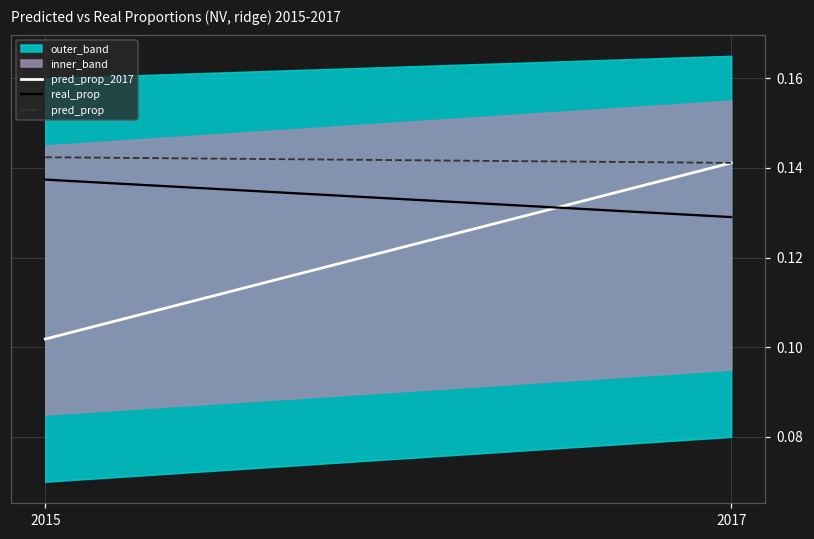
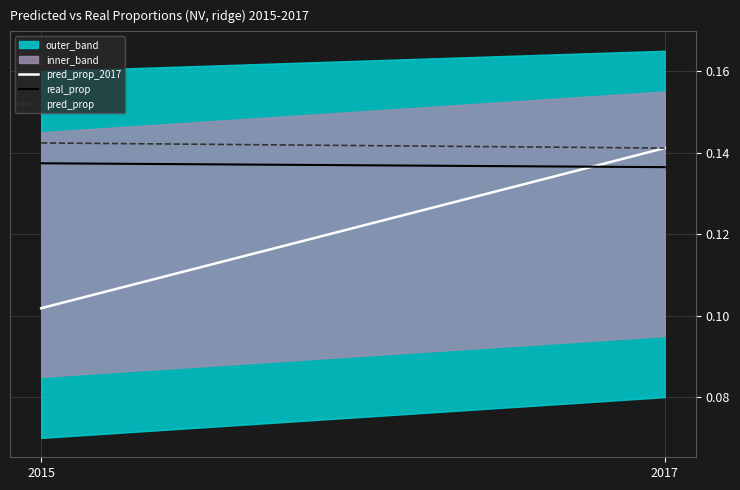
real_prop, 2017: 0.129 -> 0.136
